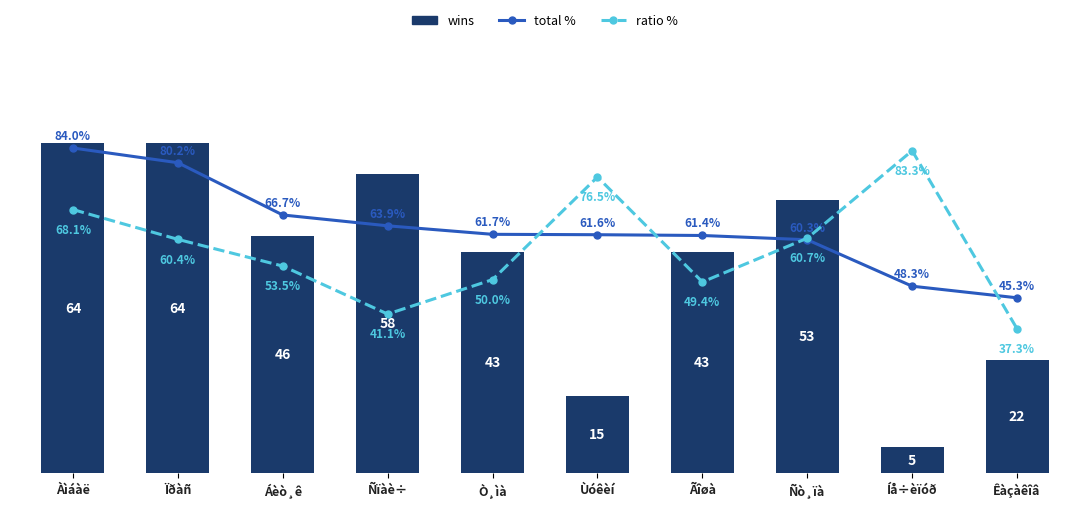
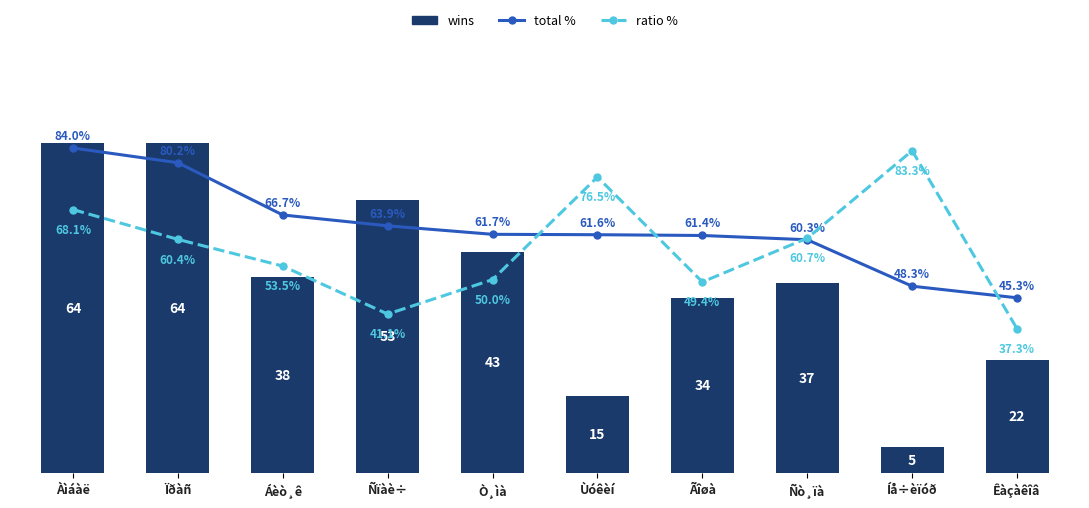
wins, Áèò¸ê: 46 -> 38
wins, Ñïàè÷: 58 -> 53
wins, Ãîøà: 43 -> 34
wins, Ñò¸ïà: 53 -> 37
